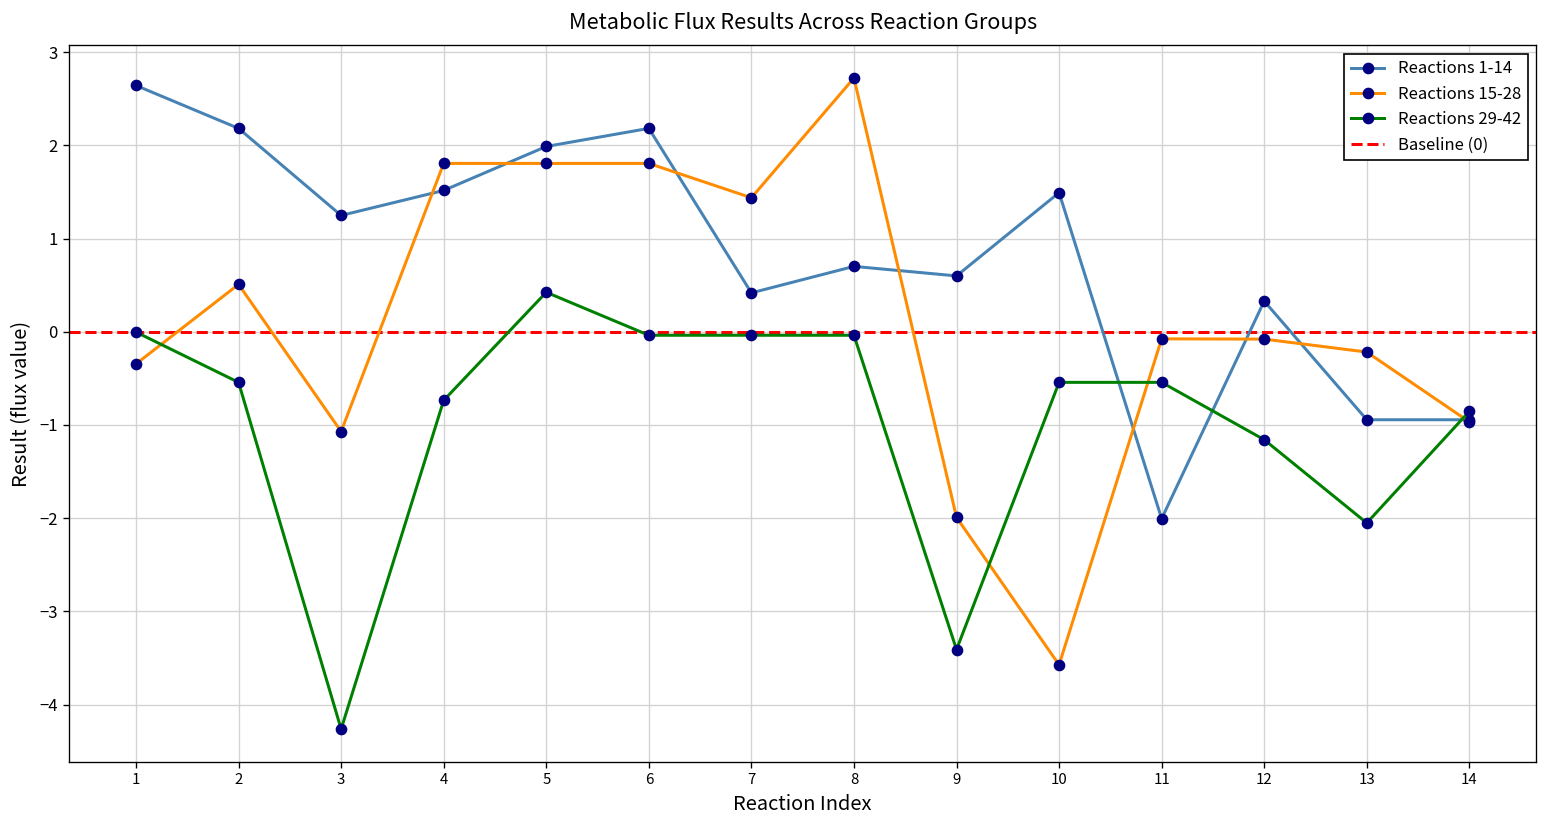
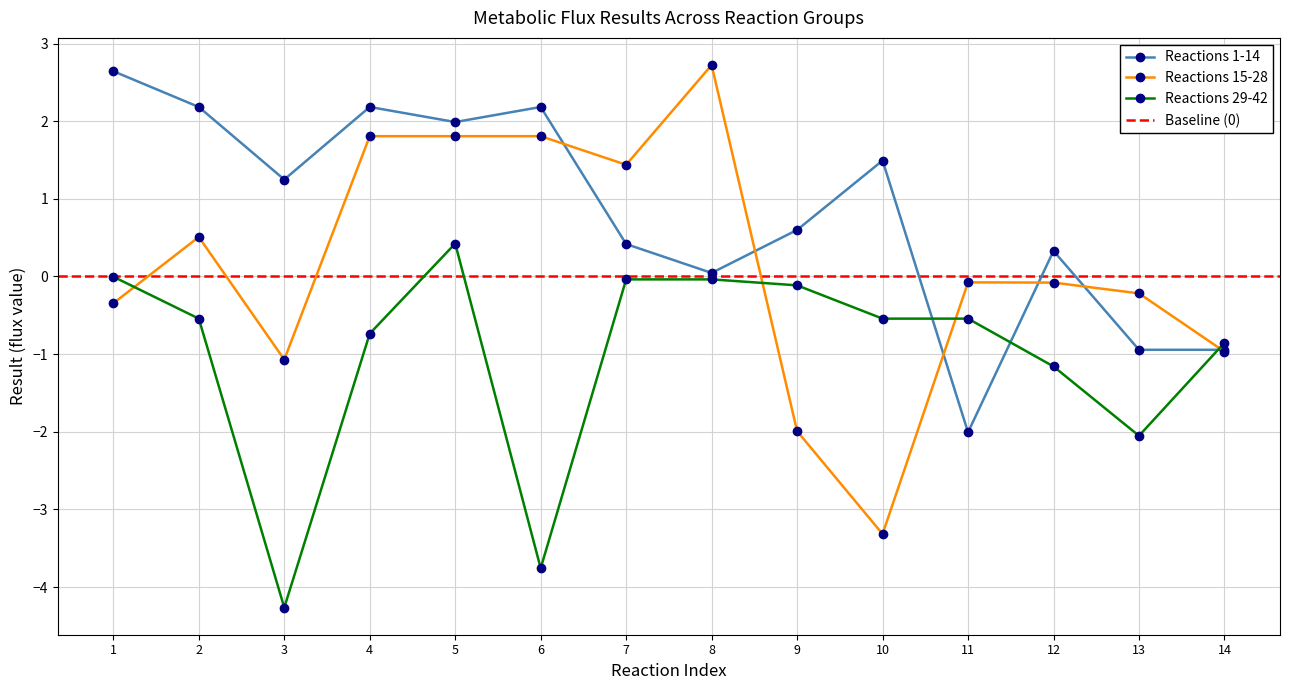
Reactions 1-14, 4: 1.5 -> 2.2
Reactions 29-42, 6: 0.0 -> -3.8
Reactions 1-14, 8: 0.7 -> 0.0
Reactions 29-42, 9: -3.4 -> -0.1
Reactions 15-28, 10: -3.6 -> -3.3
